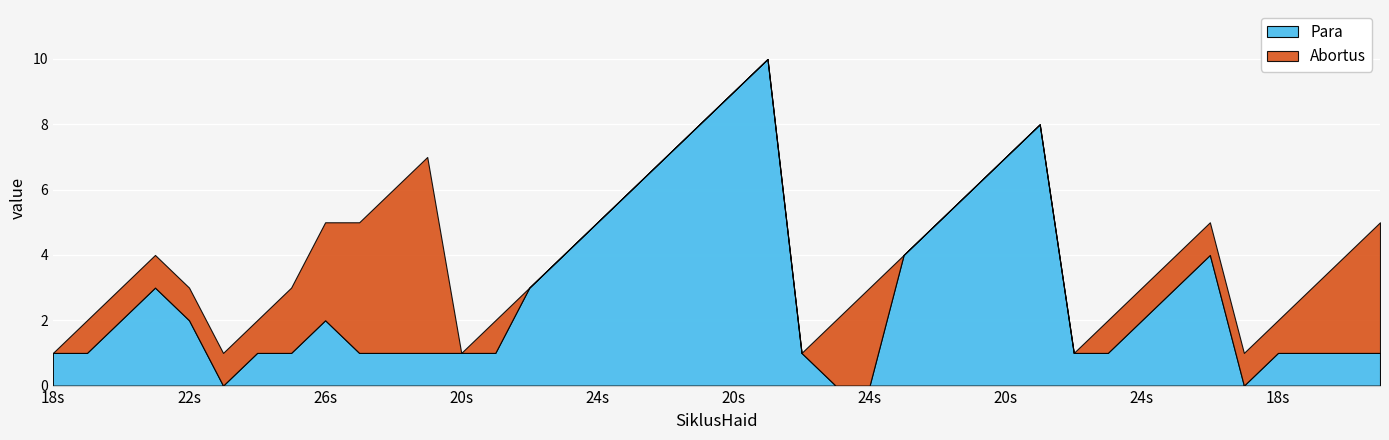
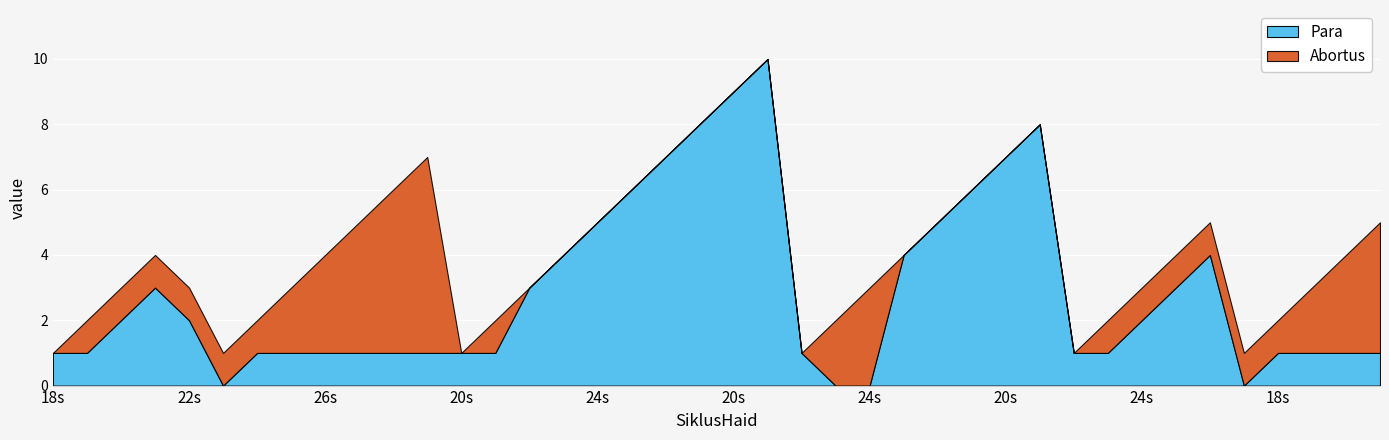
Para, 26s: 2 -> 1
